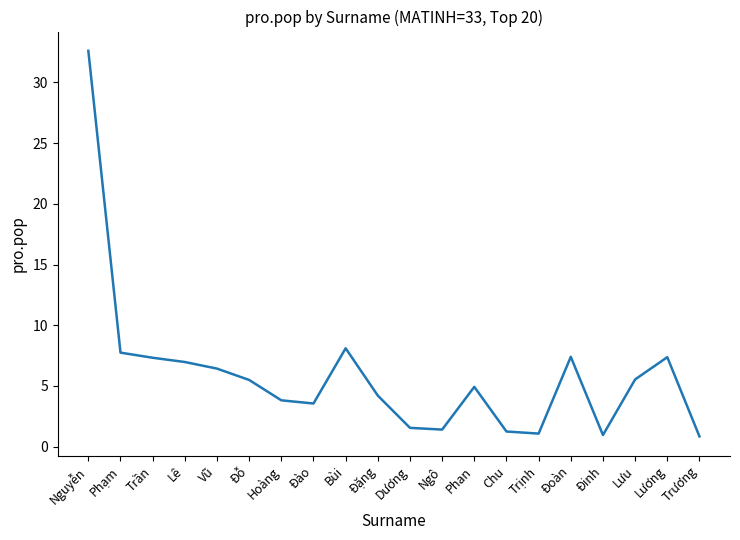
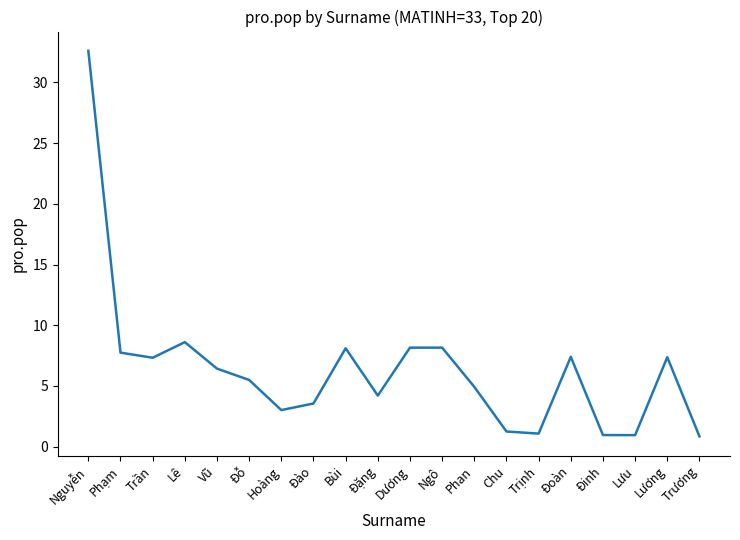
Lê: 7.0 -> 8.6
Hoàng: 3.8 -> 3.0
Dương: 1.6 -> 8.2
Ngô: 1.4 -> 8.2
Lưu: 5.5 -> 1.0
